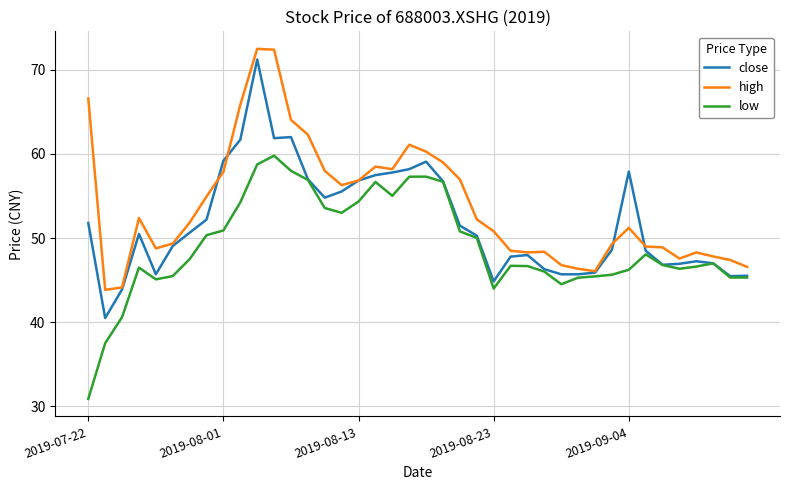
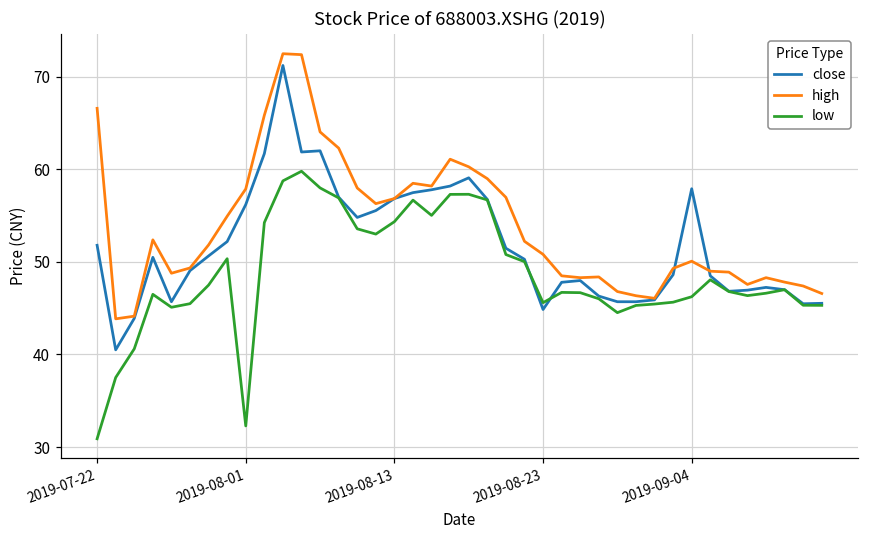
close, 2019-08-01: 59 -> 56
low, 2019-08-01: 51 -> 32
low, 2019-08-23: 44 -> 46
high, 2019-09-04: 51 -> 50
